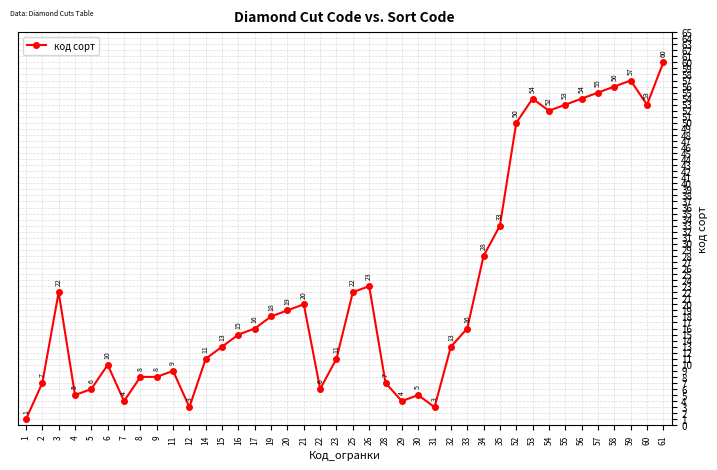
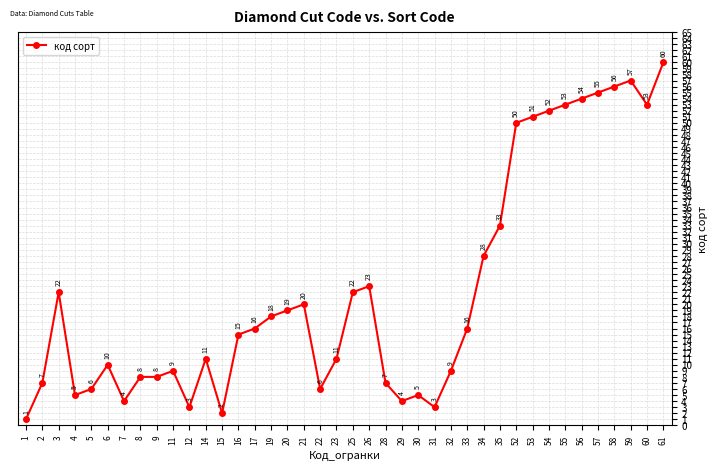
15: 13 -> 2
32: 13 -> 9
53: 54 -> 51
